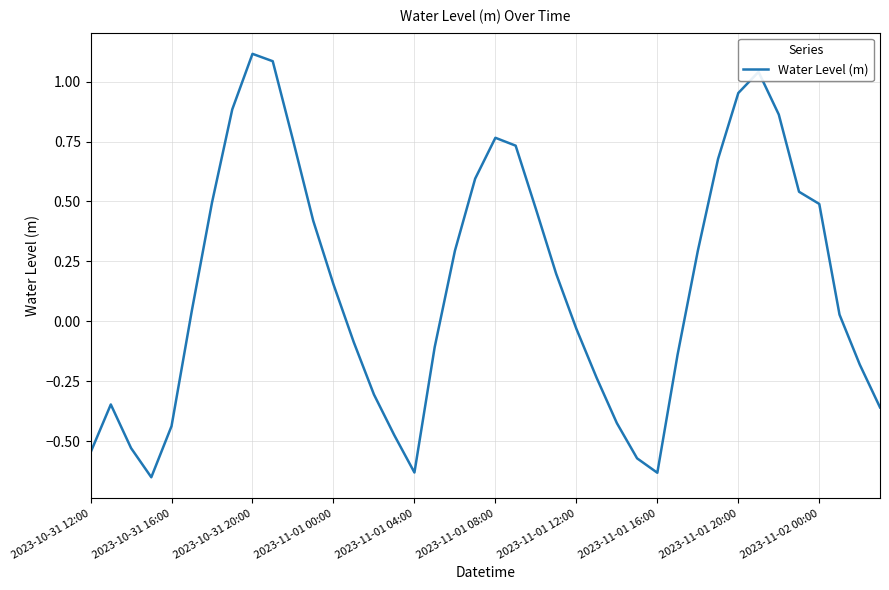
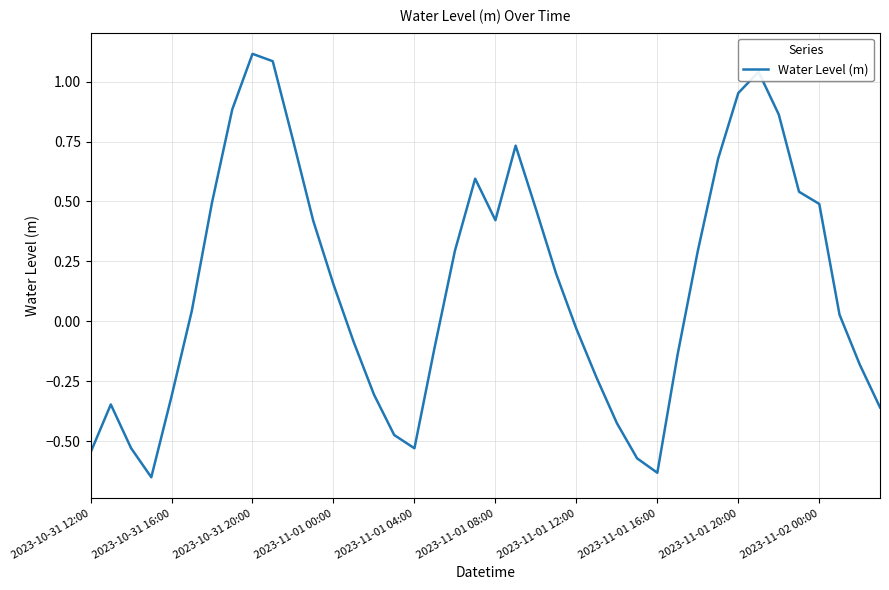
2023-10-31 16:00: -0.44 -> -0.31
2023-11-01 04:00: -0.63 -> -0.53
2023-11-01 08:00: 0.77 -> 0.42
